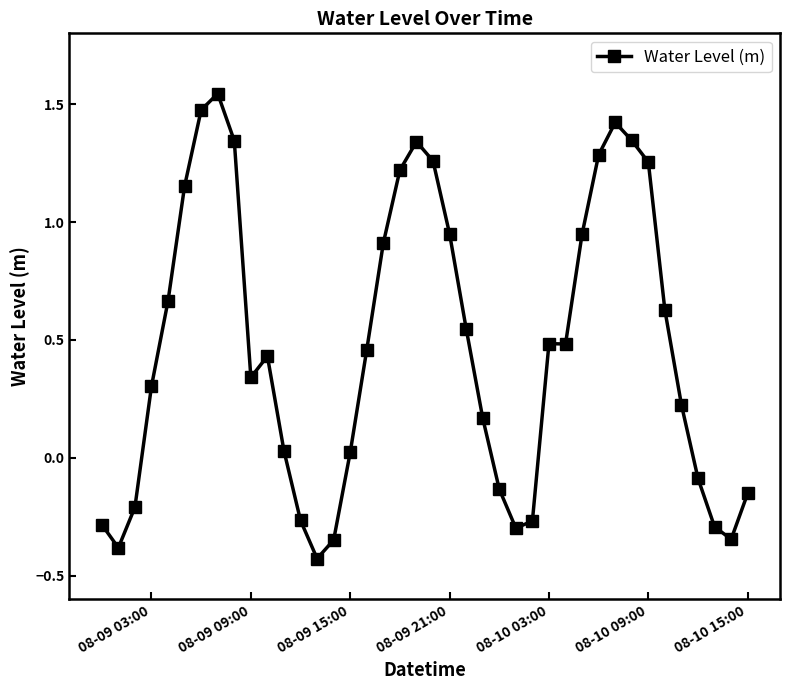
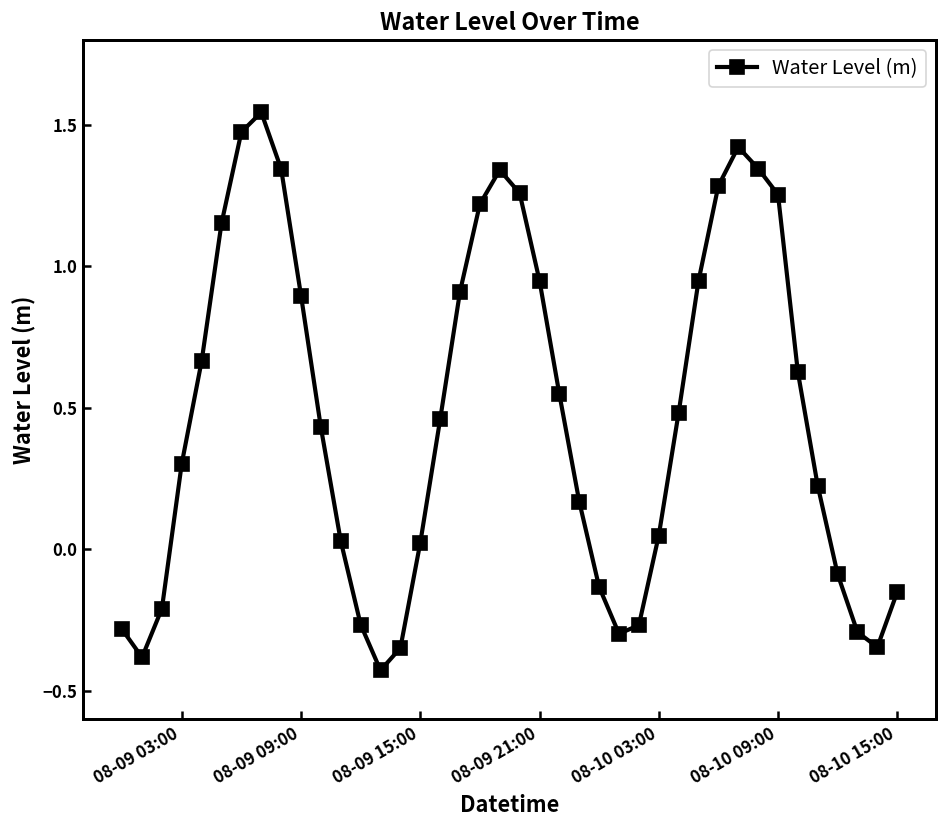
08-09 09:00: 0.34 -> 0.90
08-10 03:00: 0.48 -> 0.05
